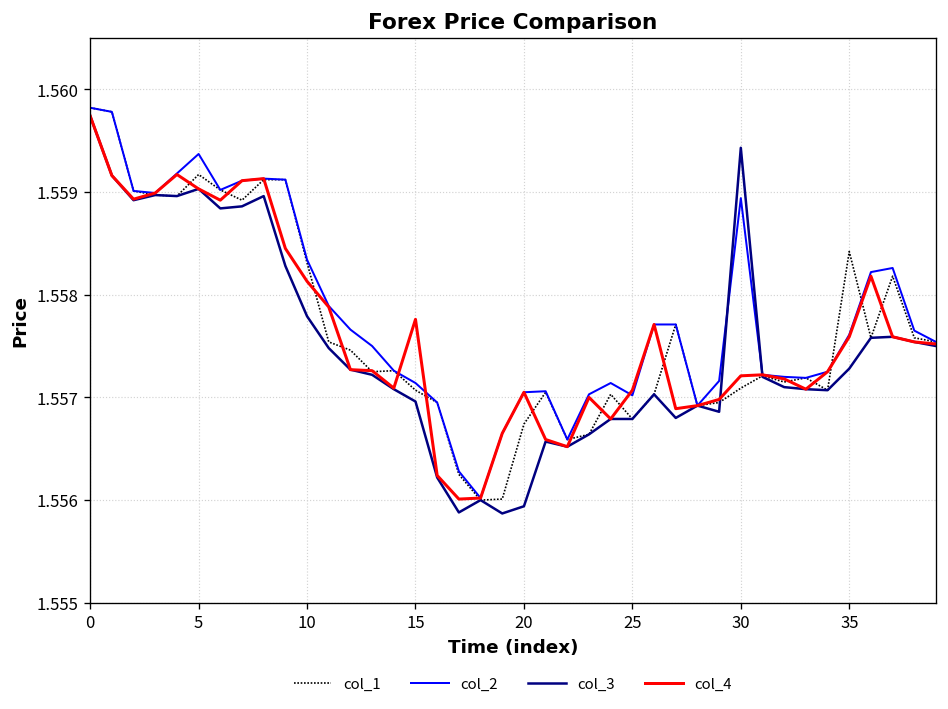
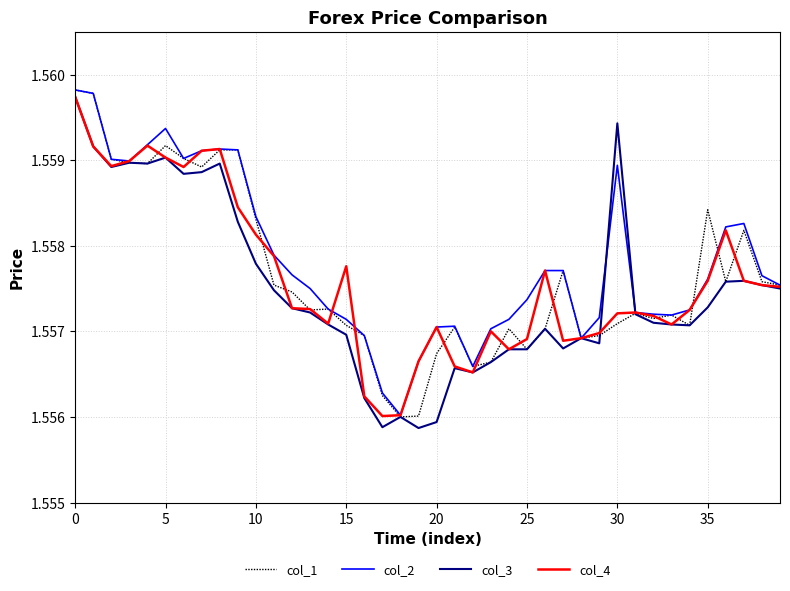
col_2, 25: 1.5570 -> 1.5574
col_4, 25: 1.5571 -> 1.5569
